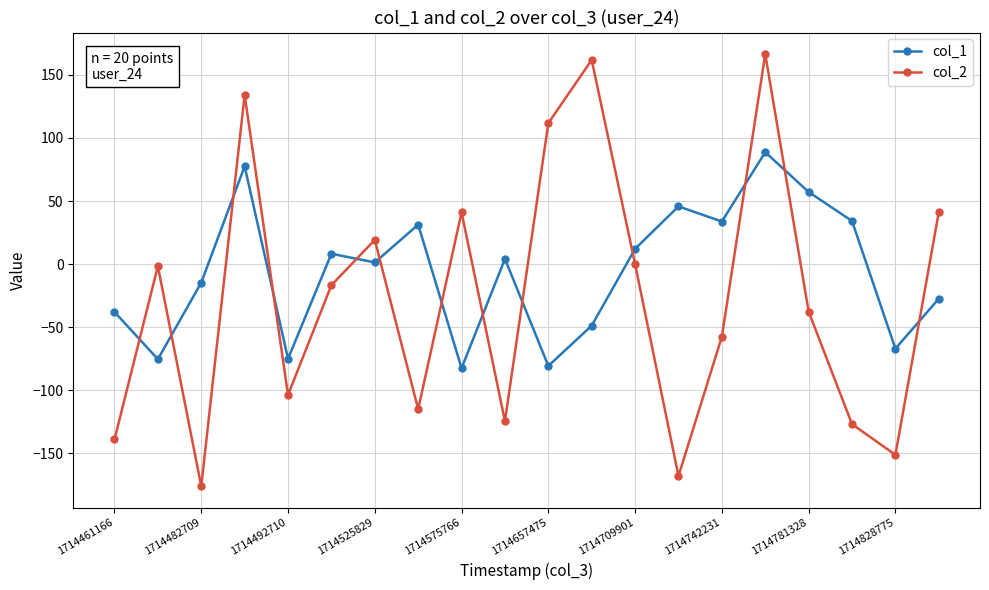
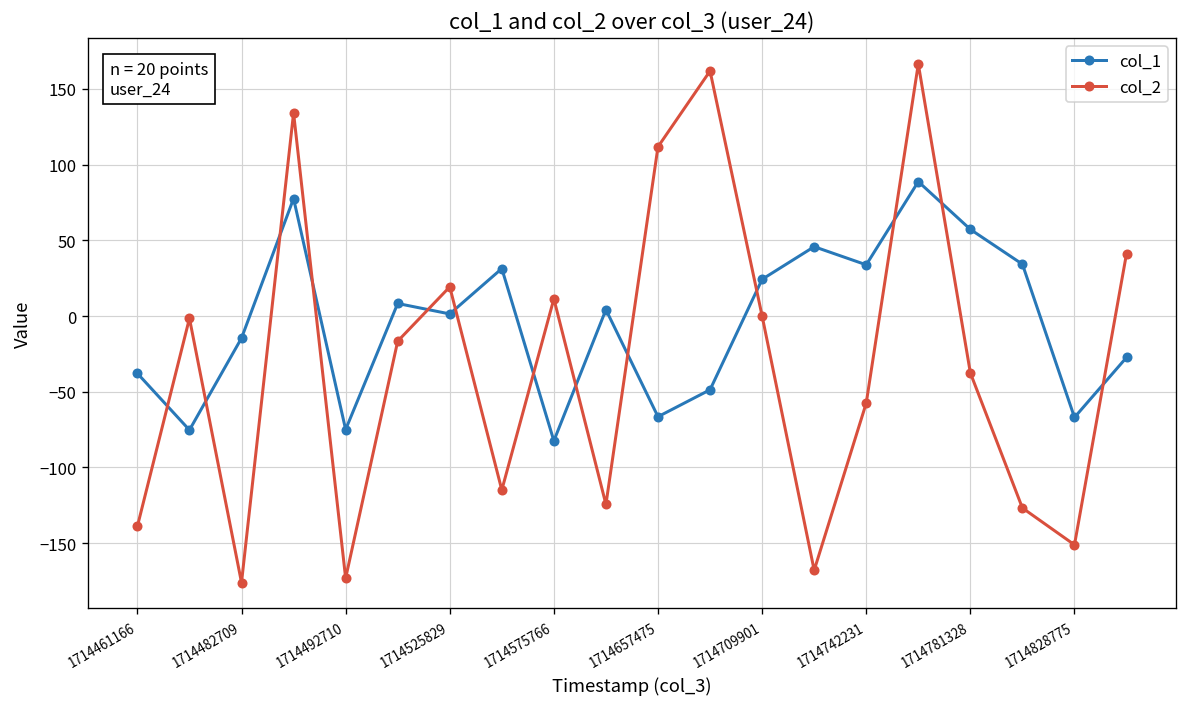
col_2, 1714492710: -104 -> -173
col_2, 1714575766: 41 -> 11
col_1, 1714657475: -81 -> -66
col_1, 1714709901: 12 -> 24
